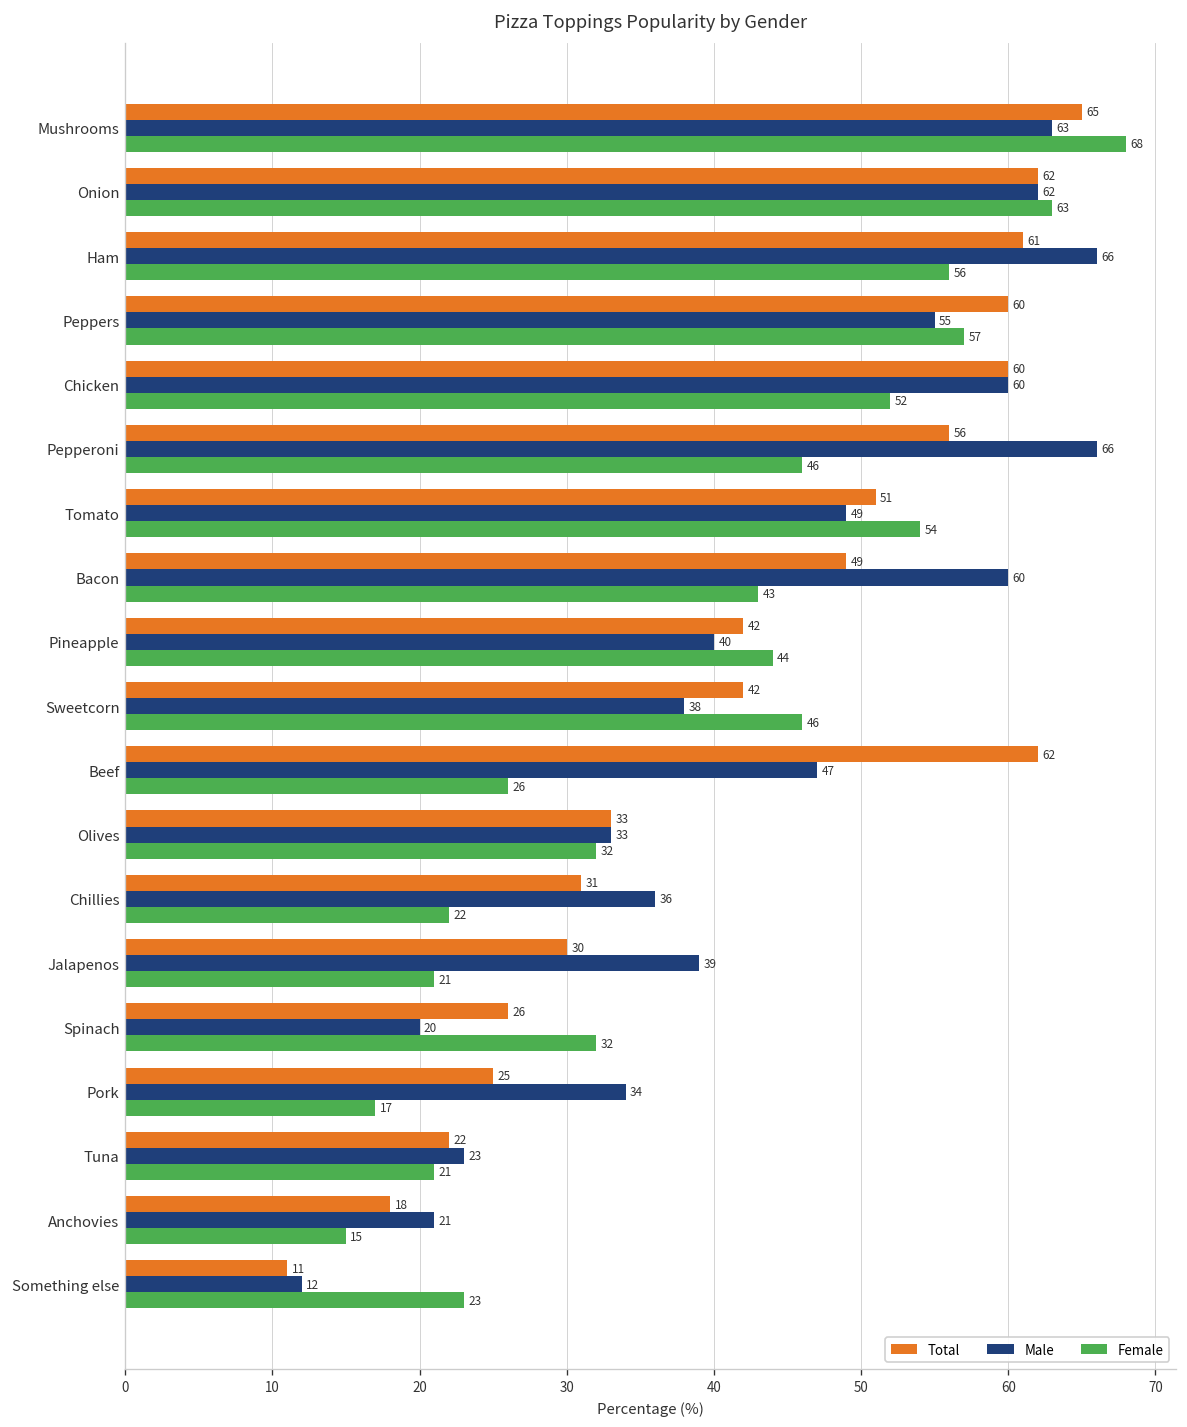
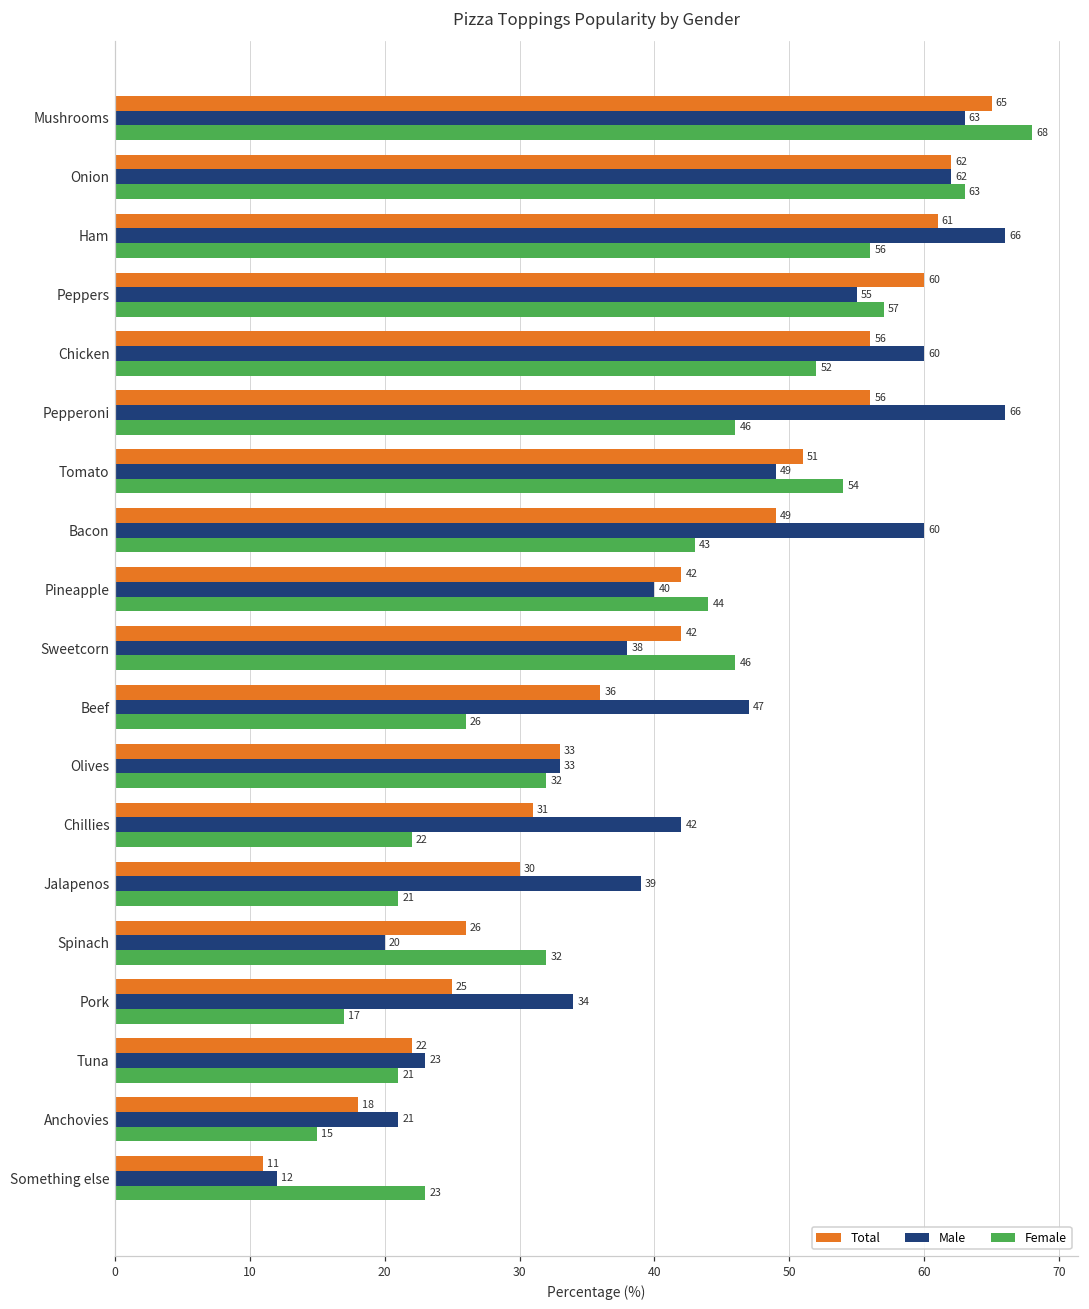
Total, Chicken: 60 -> 56
Total, Beef: 62 -> 36
Male, Chillies: 36 -> 42
